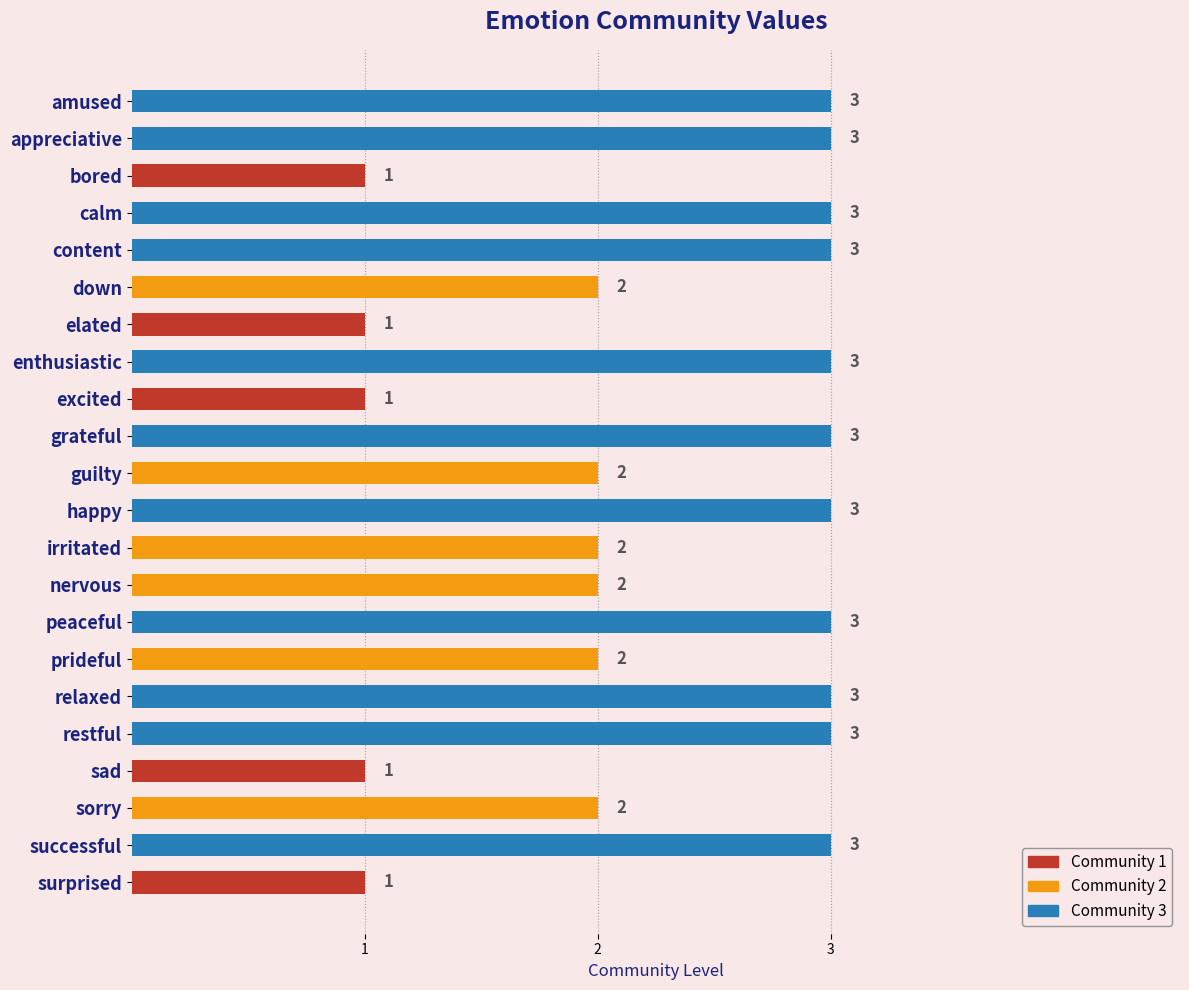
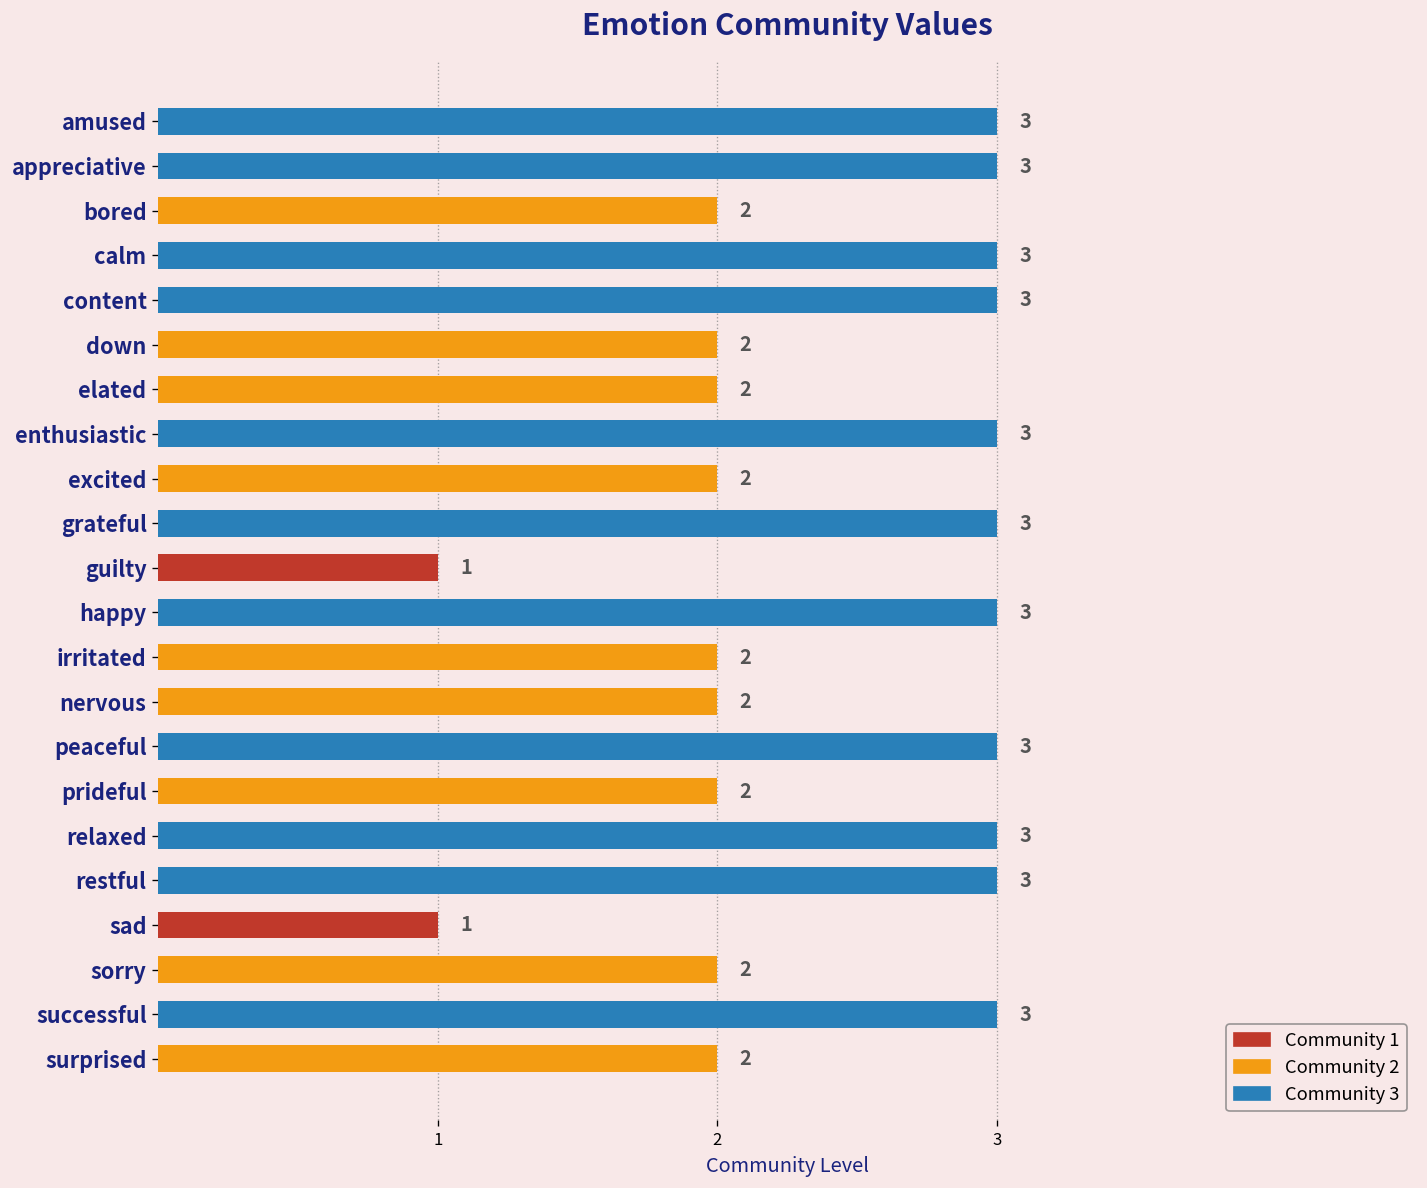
bored: 1 -> 2
elated: 1 -> 2
excited: 1 -> 2
guilty: 2 -> 1
surprised: 1 -> 2
